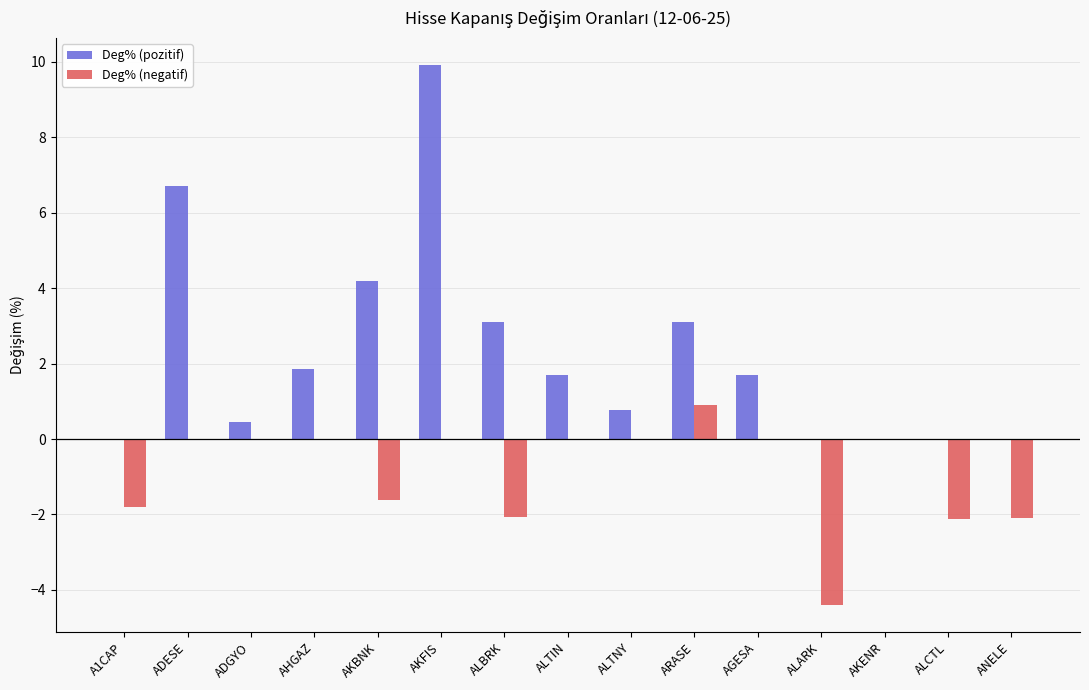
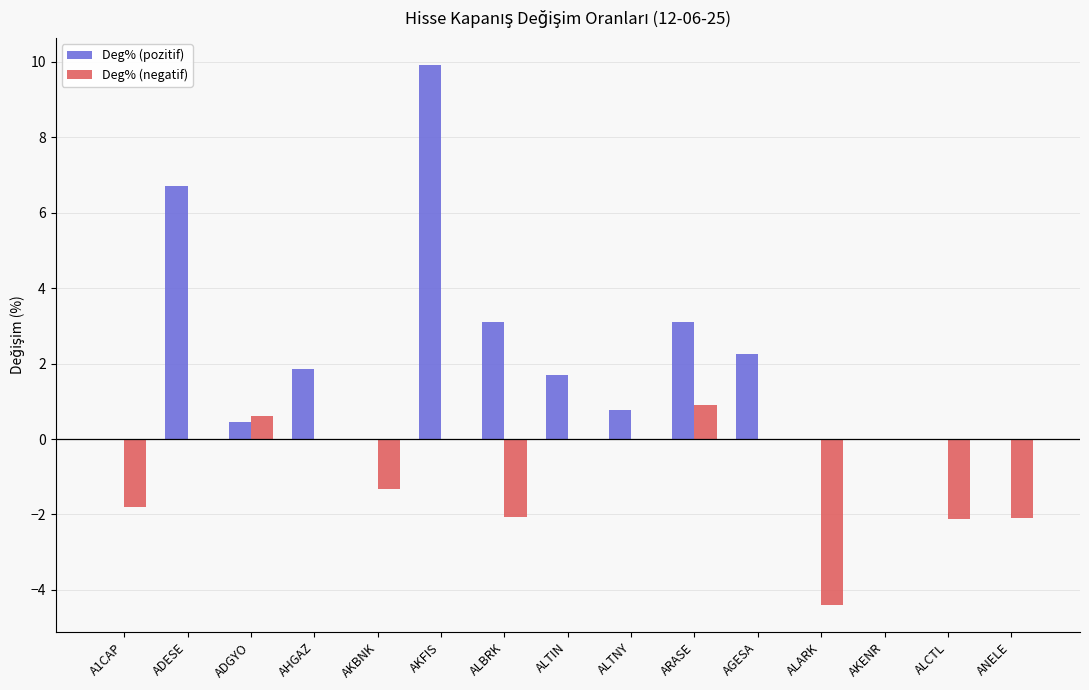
Deg% (negatif), ADGYO: 0.0 -> 0.6
Deg% (pozitif), AKBNK: 4.2 -> 0.0
Deg% (negatif), AKBNK: -1.6 -> -1.3
Deg% (pozitif), AGESA: 1.7 -> 2.3
